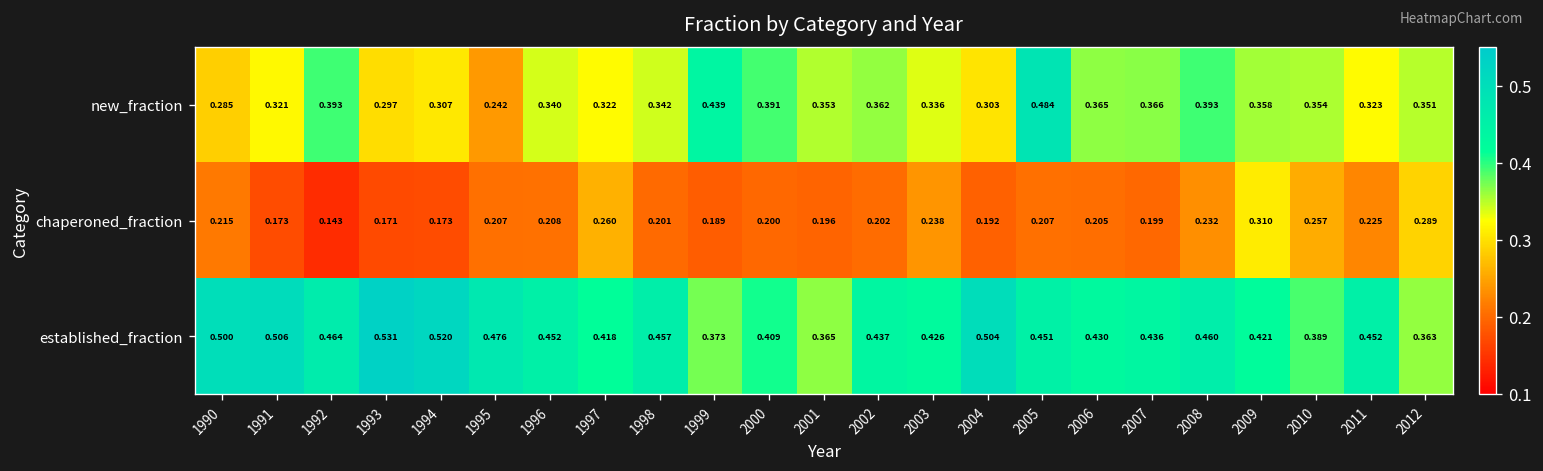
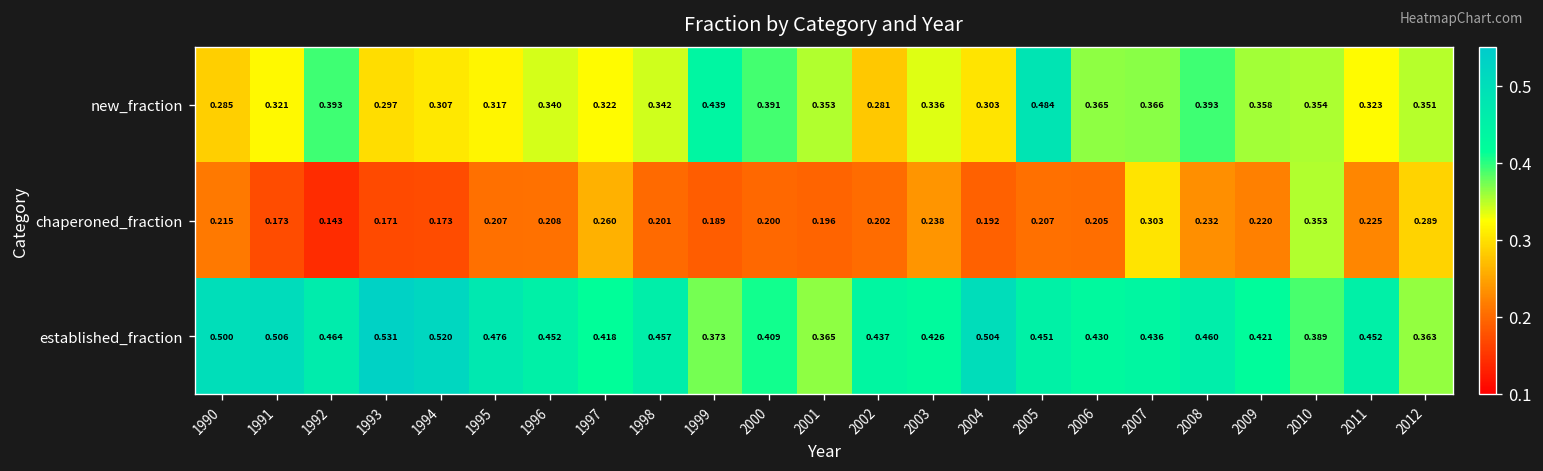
new_fraction, 1995: 0.242 -> 0.317
new_fraction, 2002: 0.362 -> 0.281
chaperoned_fraction, 2007: 0.199 -> 0.303
chaperoned_fraction, 2009: 0.310 -> 0.220
chaperoned_fraction, 2010: 0.257 -> 0.353
